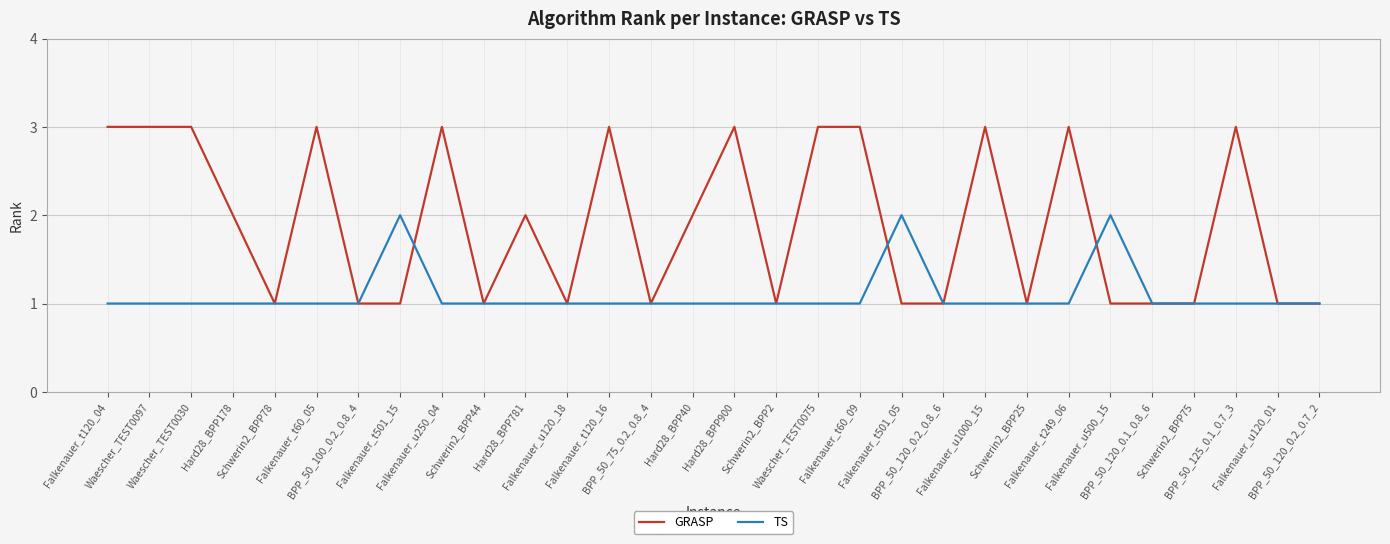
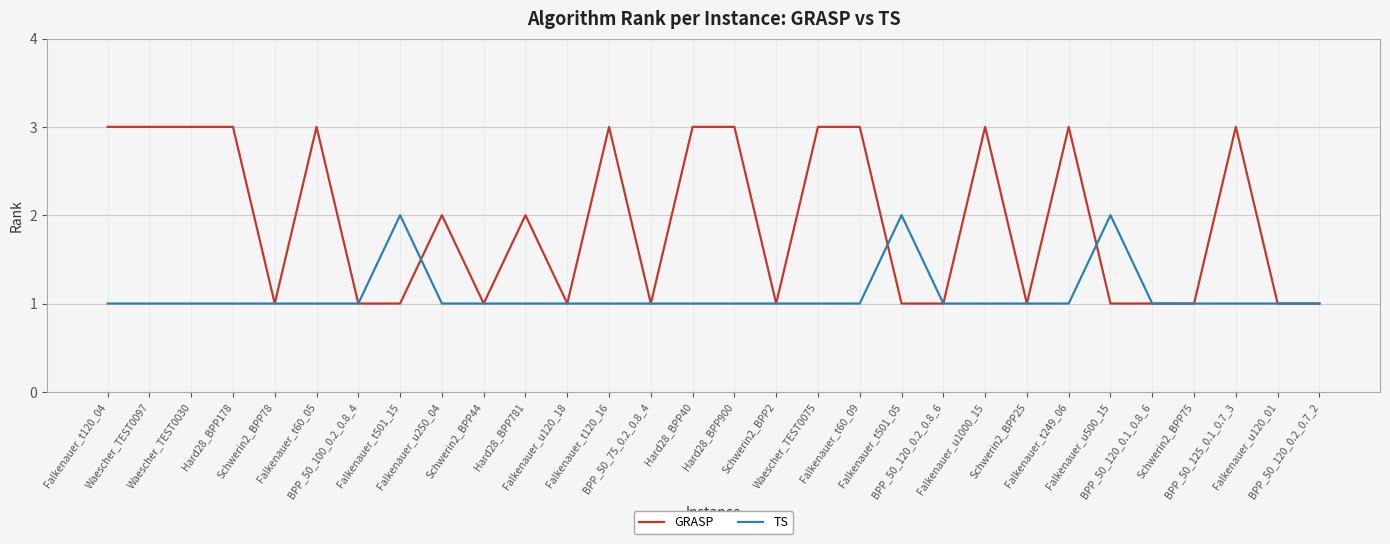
GRASP, Hard28_BPP178: 2 -> 3
GRASP, Falkenauer_u250_04: 3 -> 2
GRASP, Hard28_BPP40: 2 -> 3
